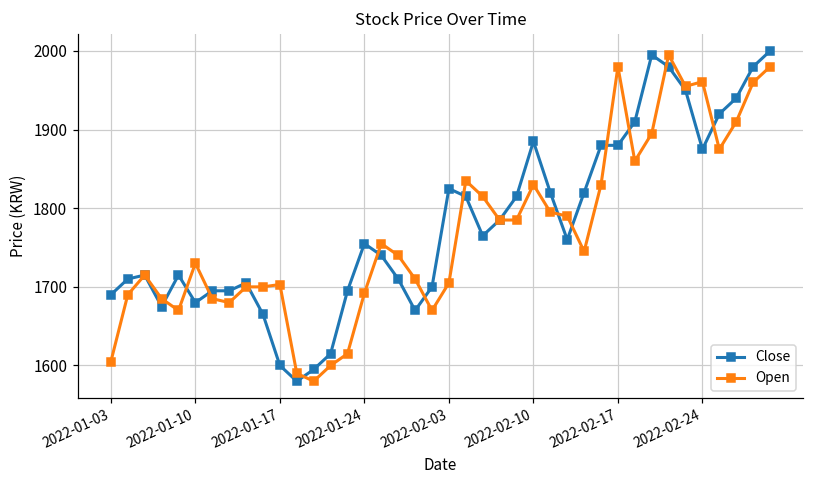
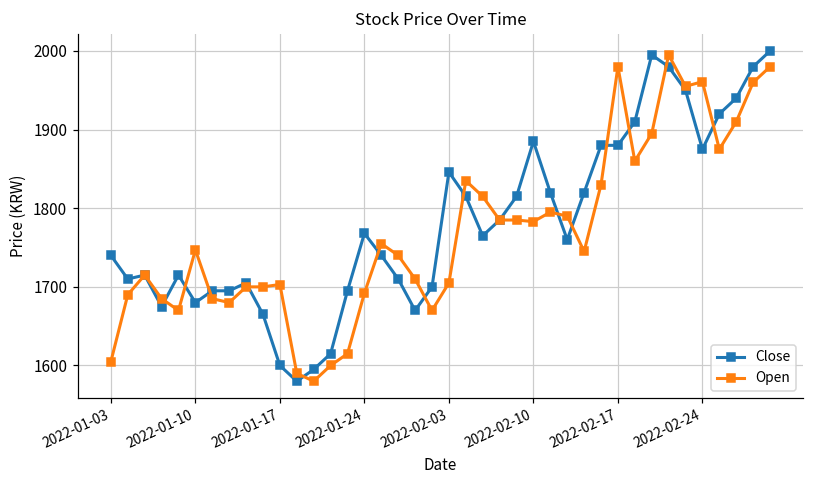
Close, 2022-01-03: 1690 -> 1740
Open, 2022-01-10: 1730 -> 1750
Close, 2022-01-24: 1760 -> 1770
Close, 2022-02-03: 1830 -> 1850
Open, 2022-02-10: 1830 -> 1780
